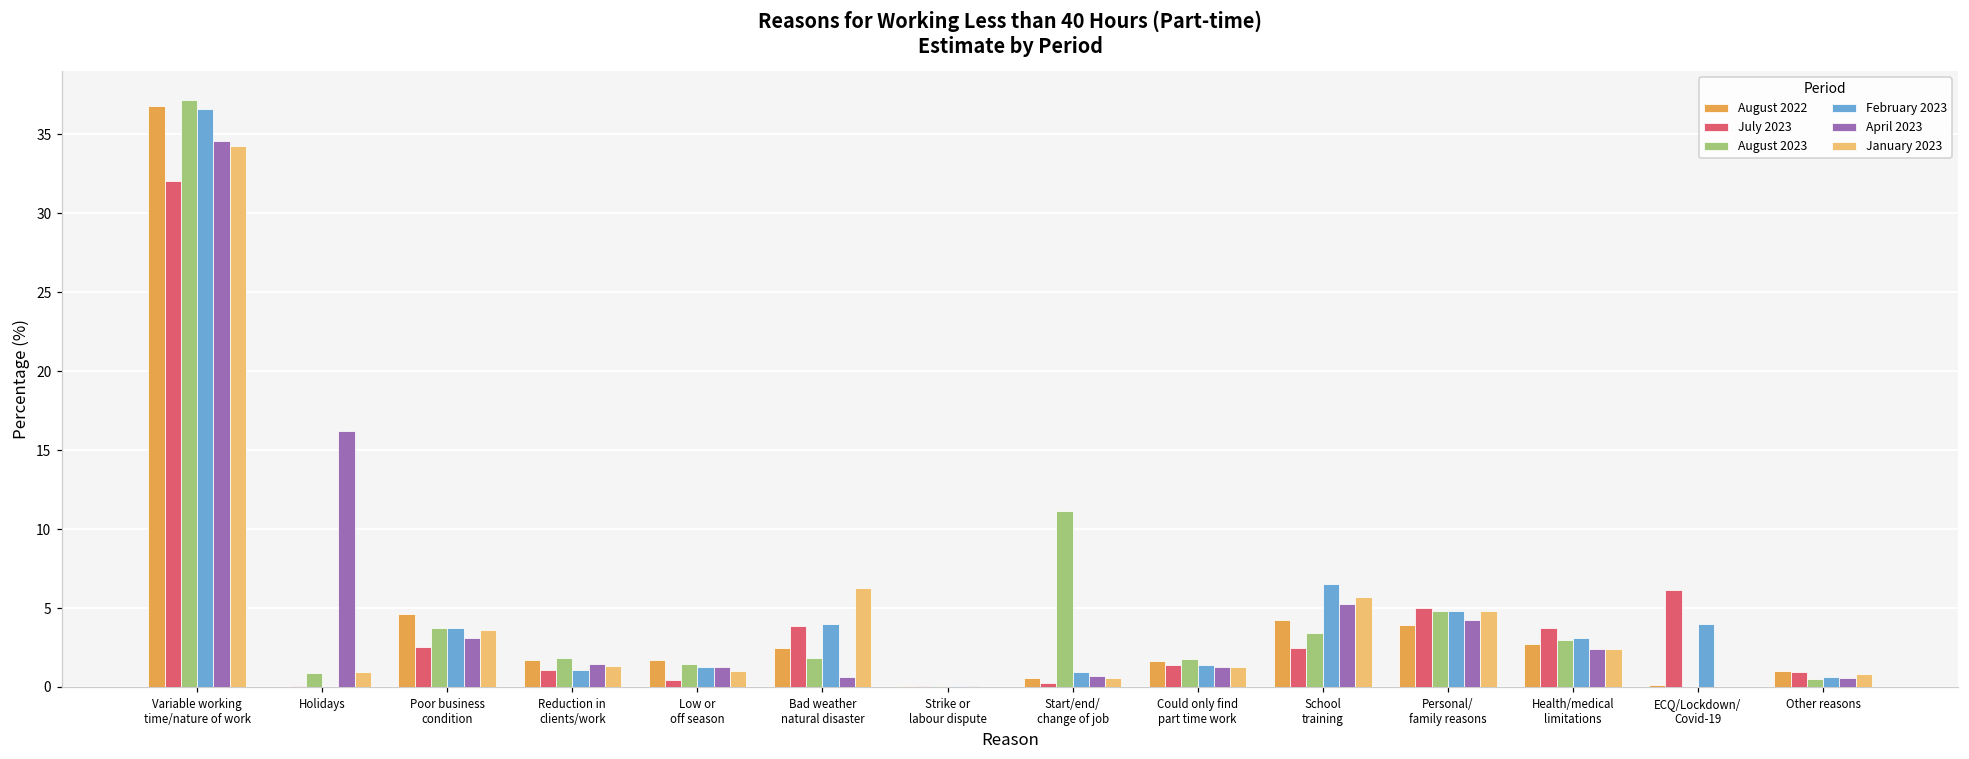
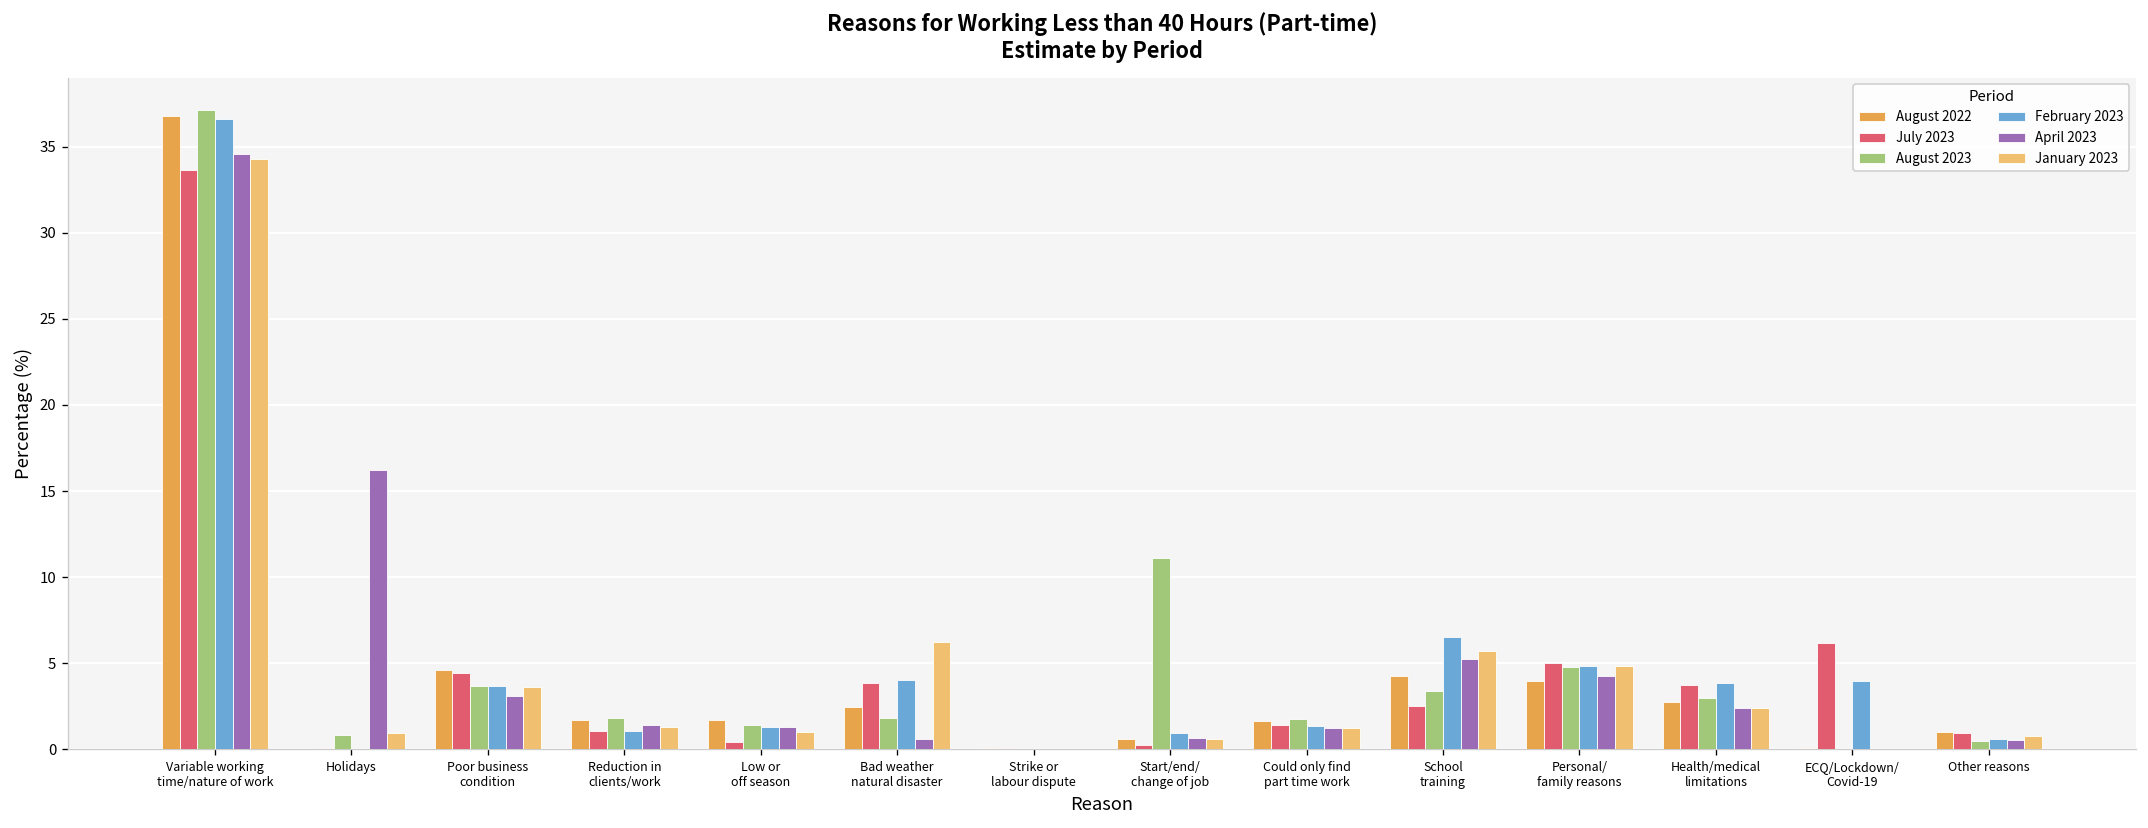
July 2023, Variable working time/nature of work: 32.1 -> 33.6
July 2023, Poor business condition: 2.5 -> 4.4
February 2023, Health/medical limitations: 3.1 -> 3.9
